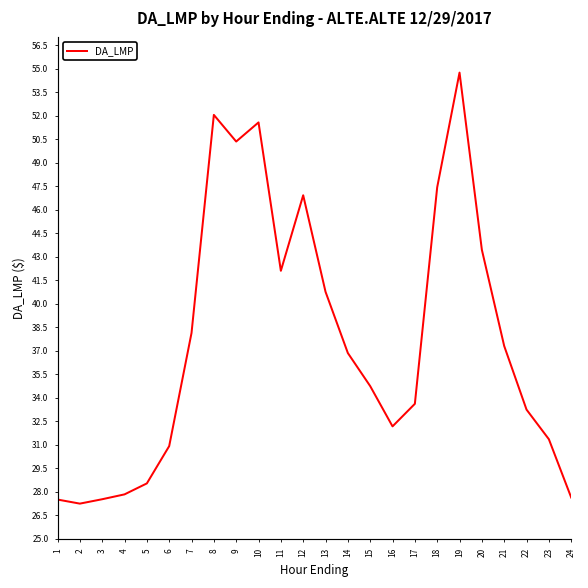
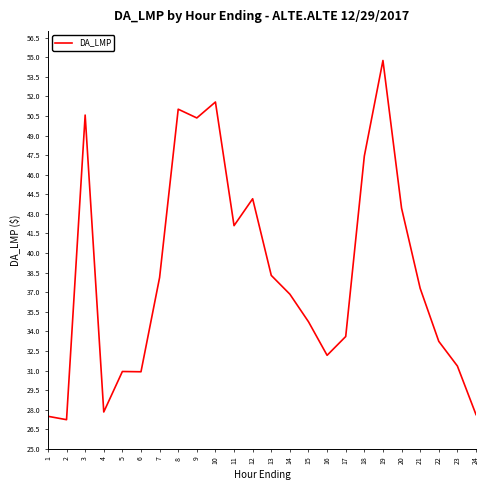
3: 27.5 -> 50.6
5: 28.5 -> 30.9
8: 52.1 -> 51.0
12: 46.9 -> 44.2
13: 40.8 -> 38.3
